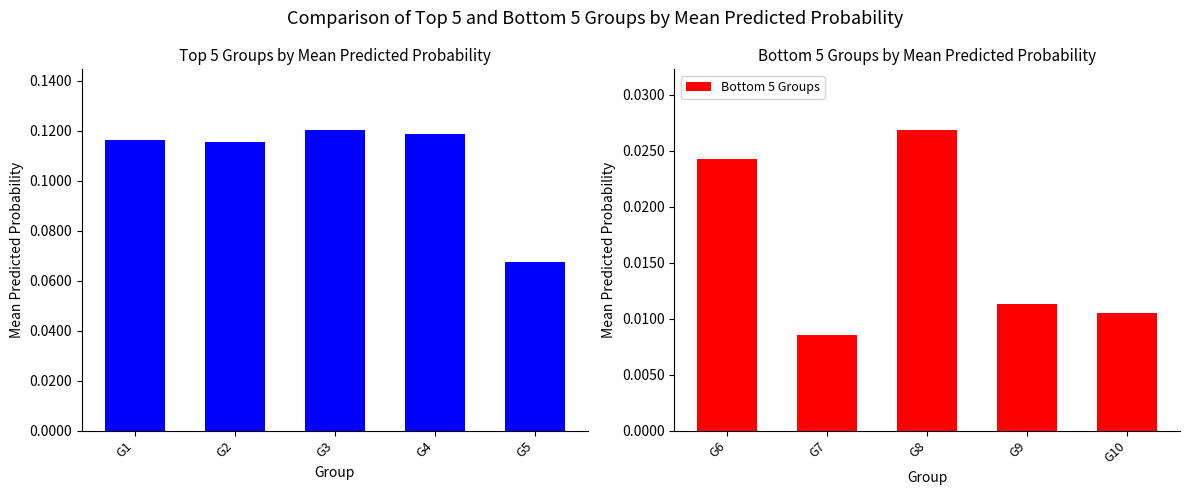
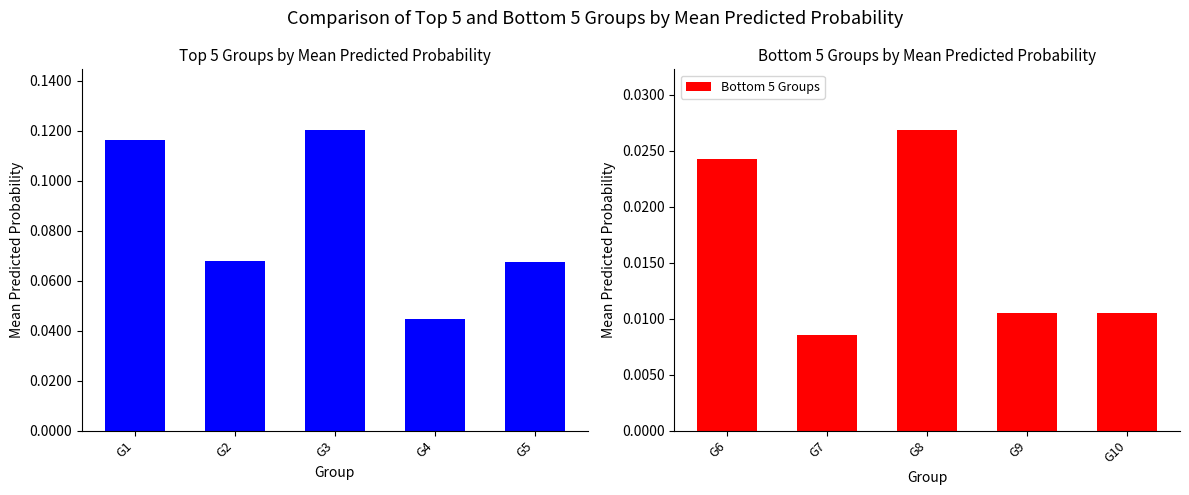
Top 5 Groups by Mean Predicted Probability, G2: 0.115 -> 0.068
Top 5 Groups by Mean Predicted Probability, G4: 0.119 -> 0.045
Bottom 5 Groups by Mean Predicted Probability, G9: 0.0113 -> 0.0105
